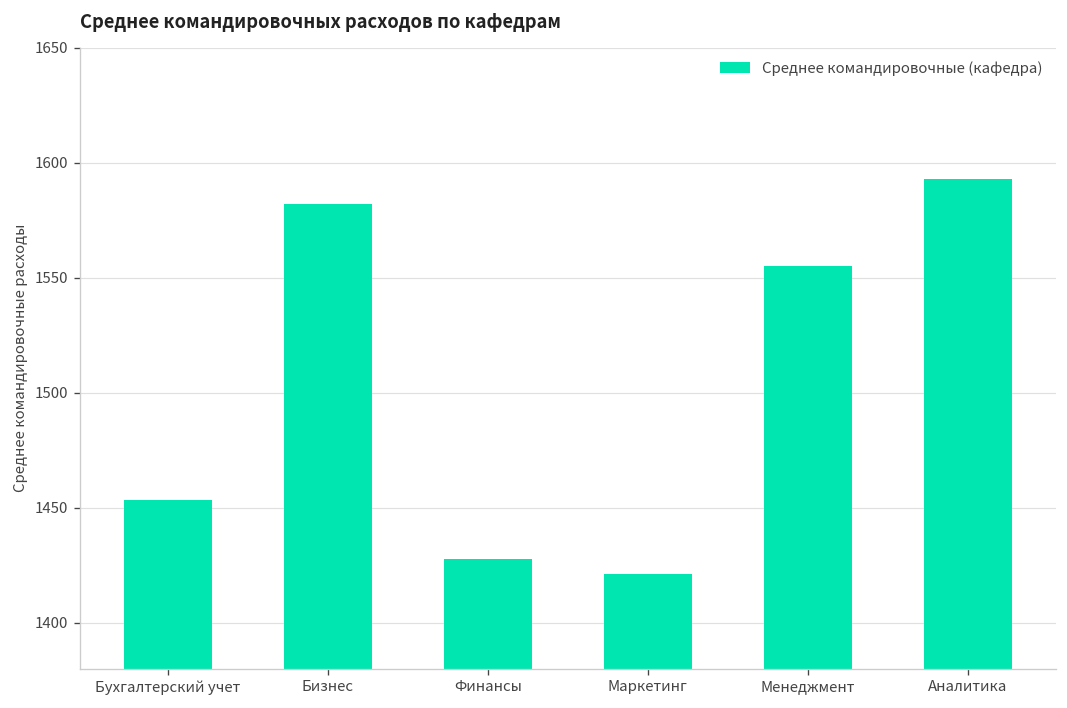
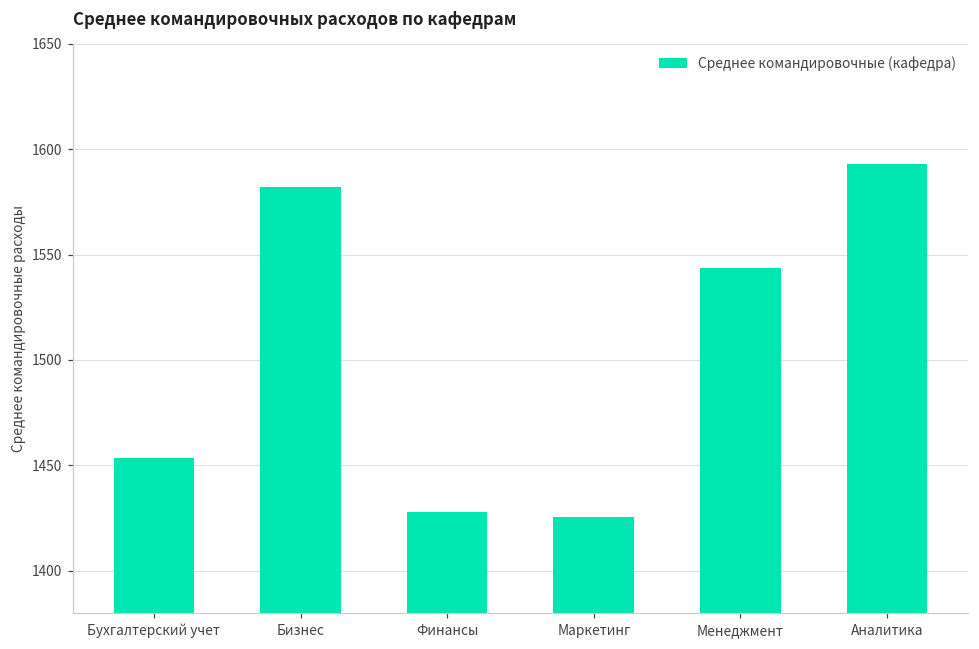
Маркетинг: 1421 -> 1426
Менеджмент: 1555 -> 1543
